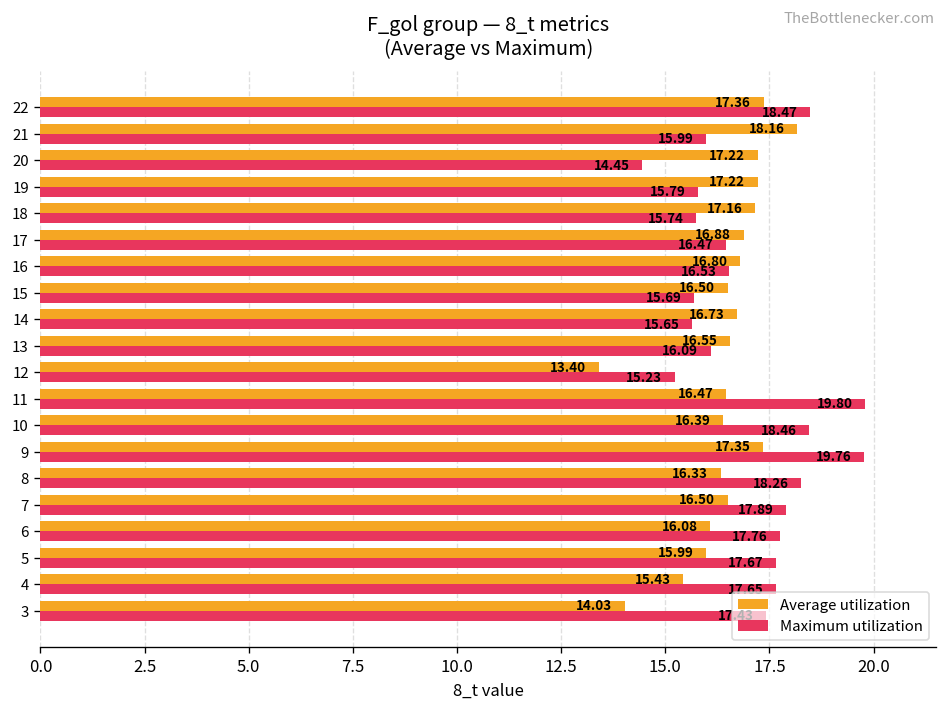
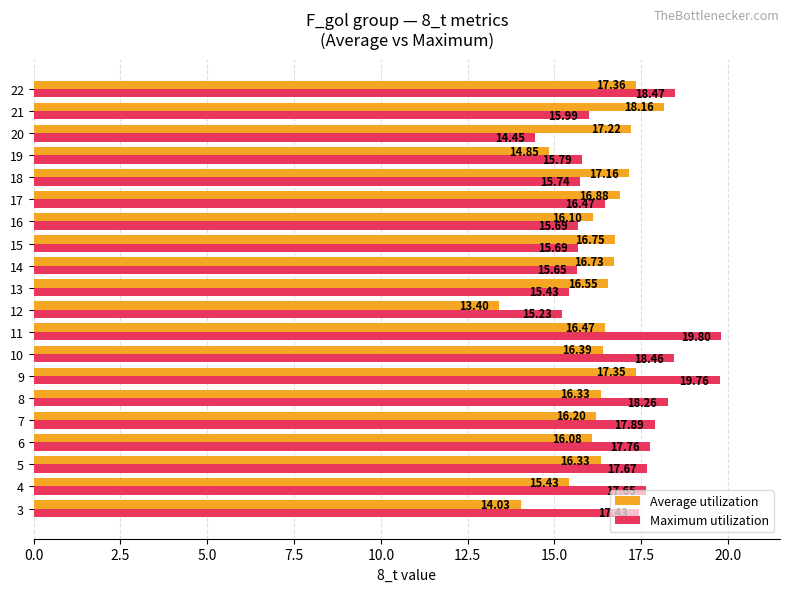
Average utilization, 19: 17.22 -> 14.85
Average utilization, 16: 16.80 -> 16.10
Maximum utilization, 16: 16.53 -> 15.69
Average utilization, 15: 16.50 -> 16.75
Maximum utilization, 13: 16.09 -> 15.43
Average utilization, 7: 16.50 -> 16.20
Average utilization, 5: 15.99 -> 16.33
